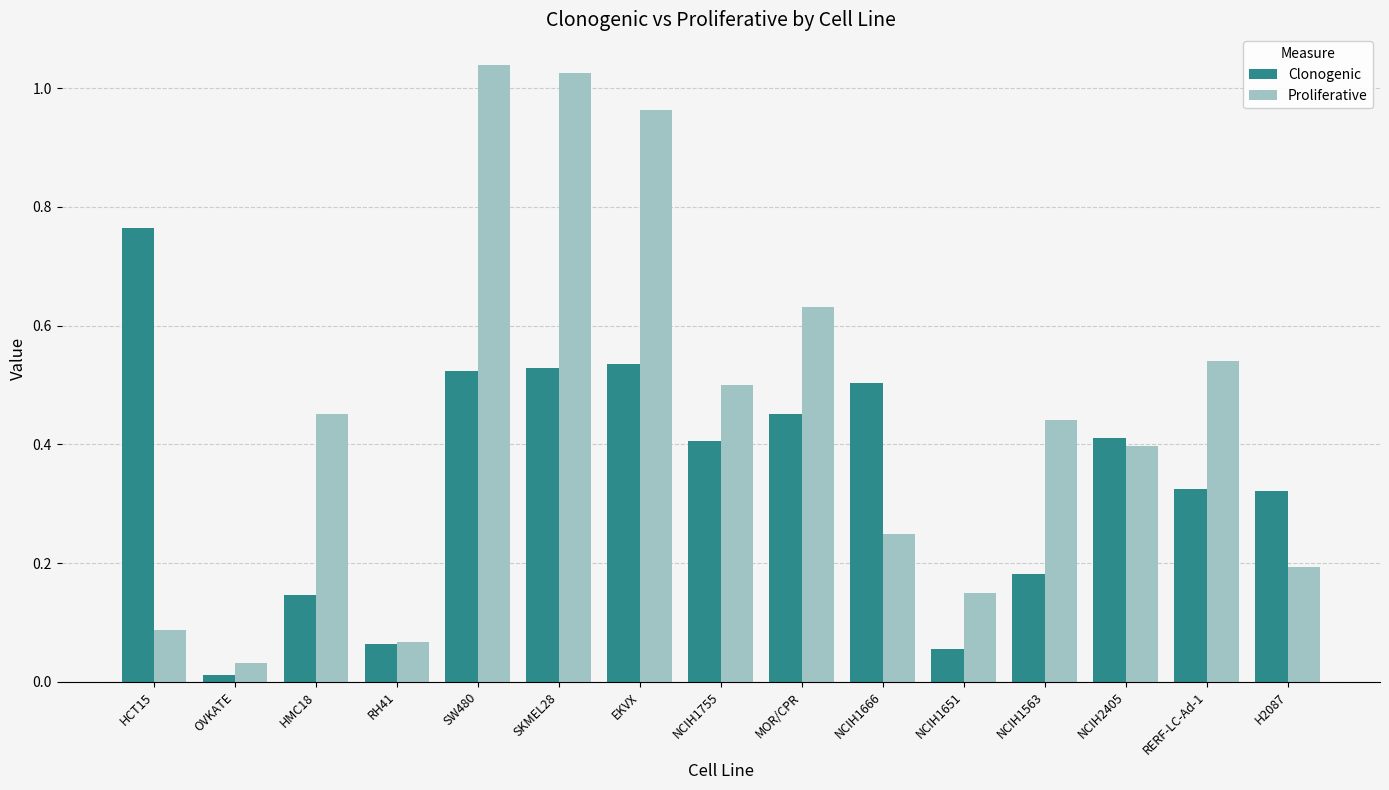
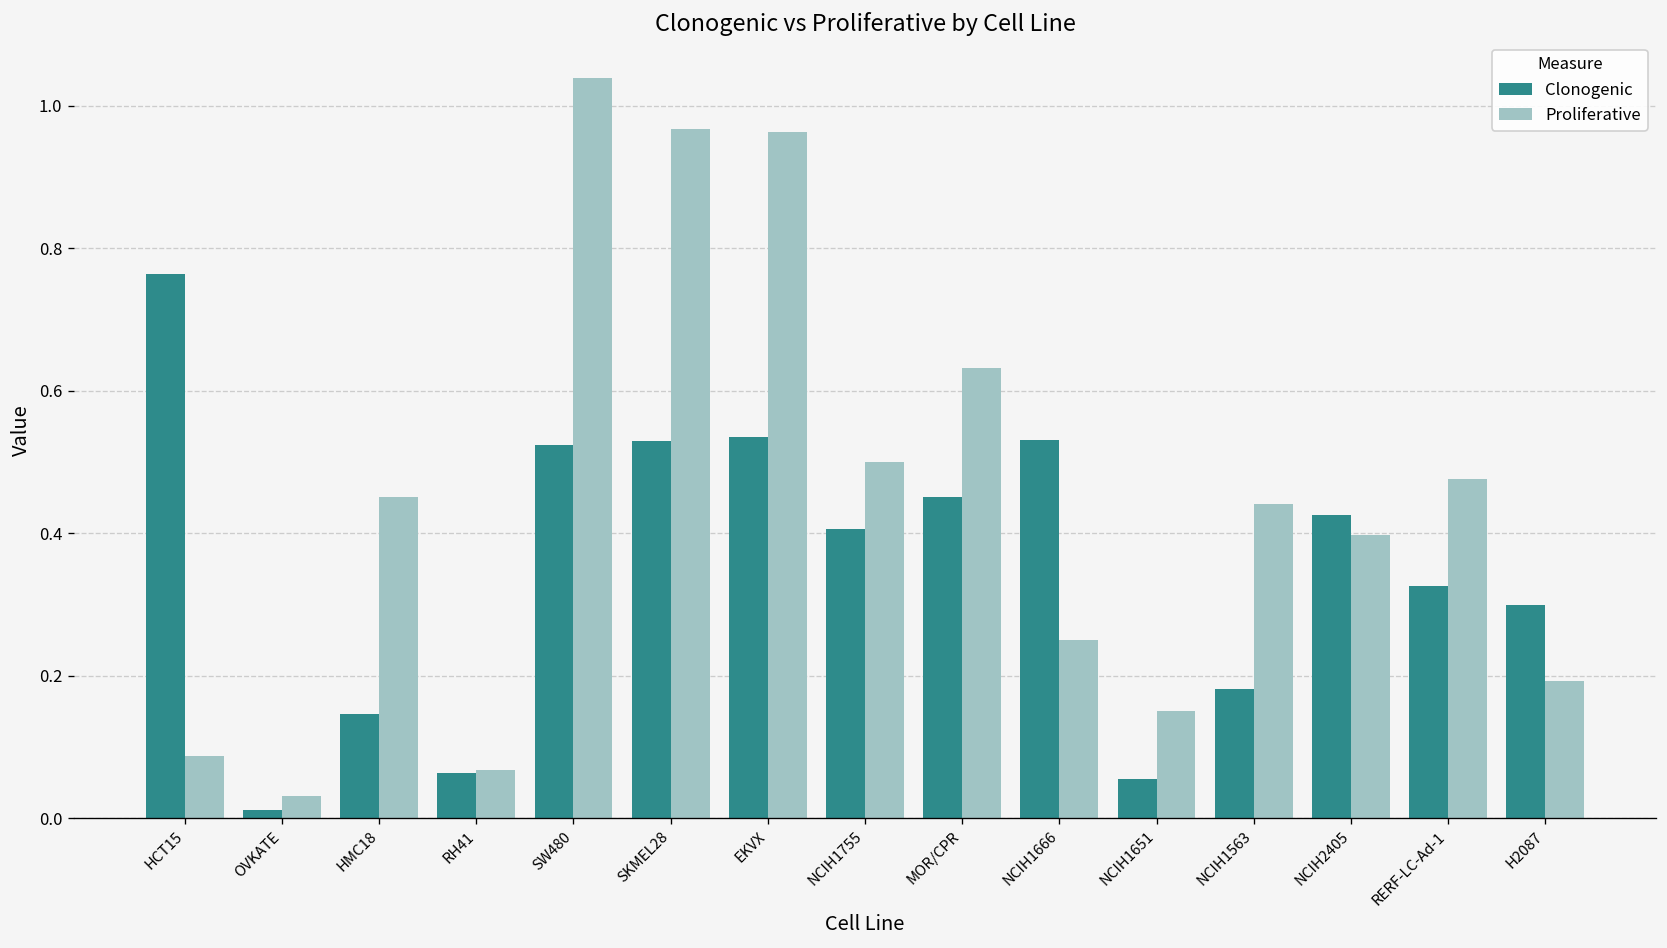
Proliferative, SKMEL28: 1.03 -> 0.97
Clonogenic, NCIH1666: 0.50 -> 0.53
Clonogenic, NCIH2405: 0.41 -> 0.43
Proliferative, RERF-LC-Ad-1: 0.54 -> 0.48
Clonogenic, H2087: 0.32 -> 0.30
